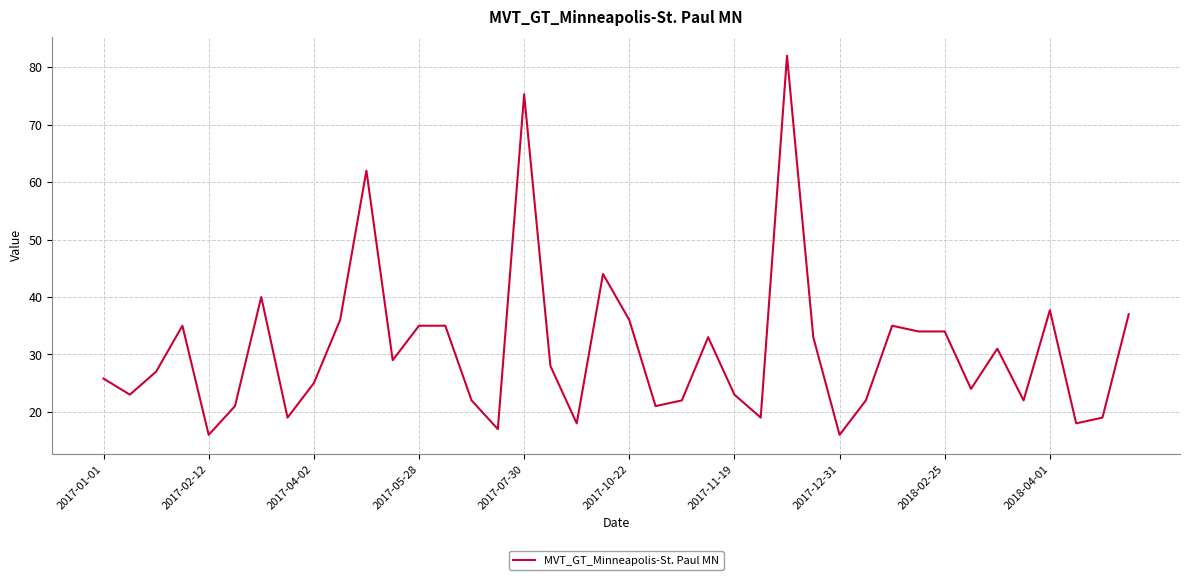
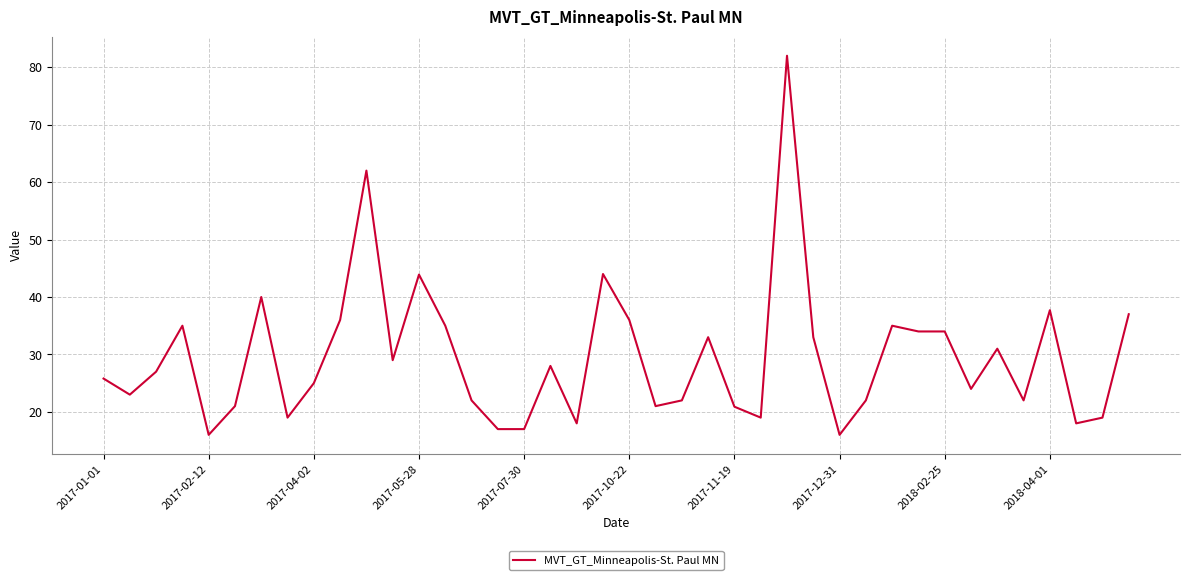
2017-05-28: 35 -> 44
2017-07-30: 75 -> 17
2017-11-19: 23 -> 21
